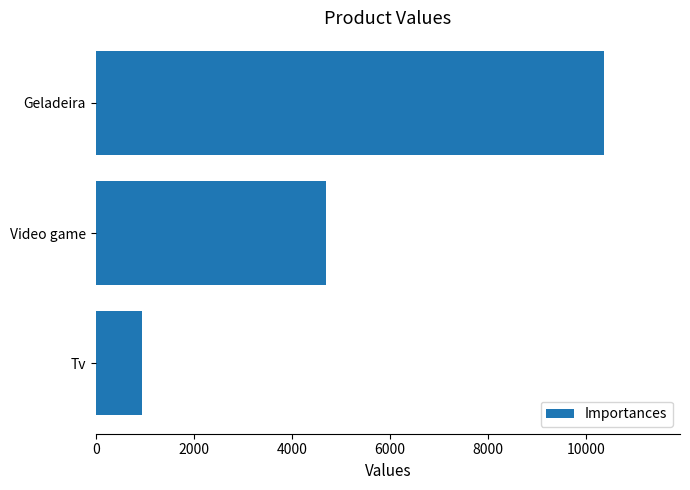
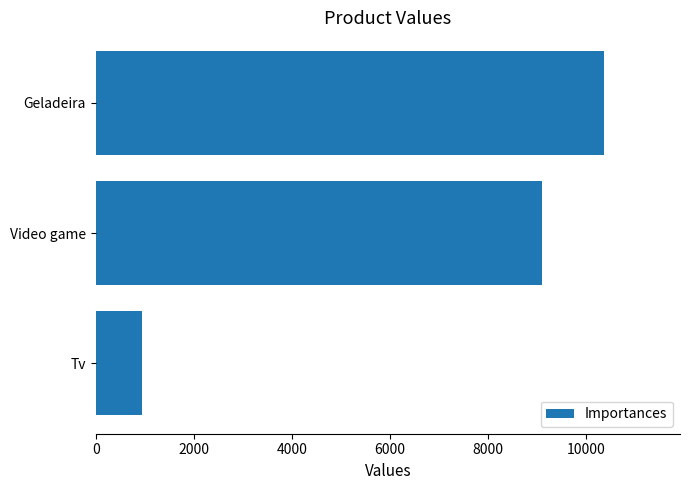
Video game: 4700 -> 9100
